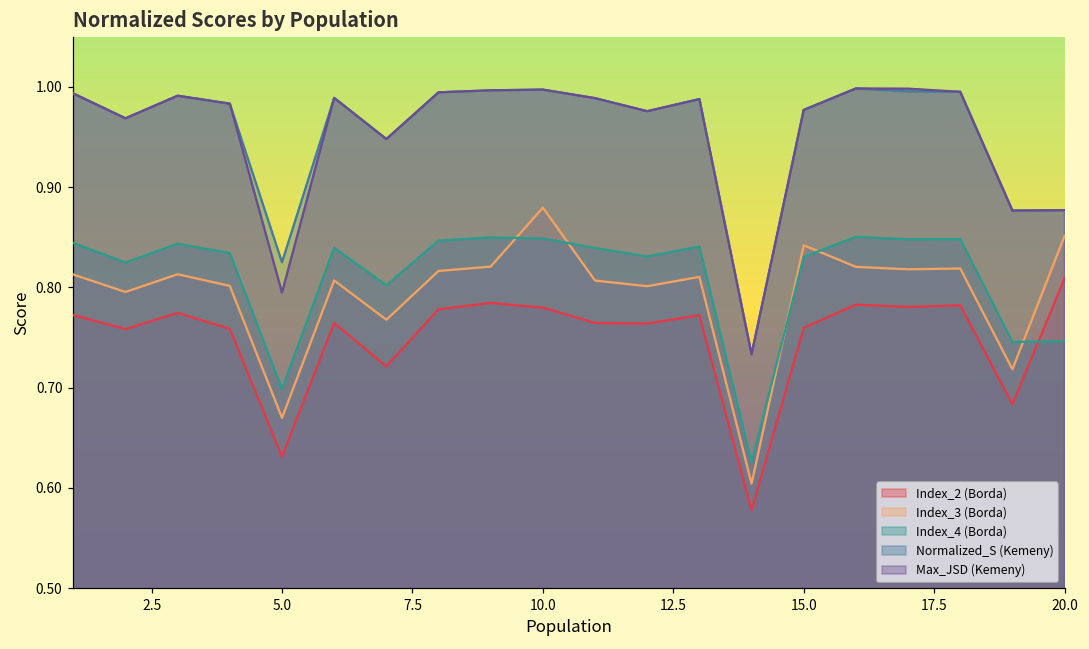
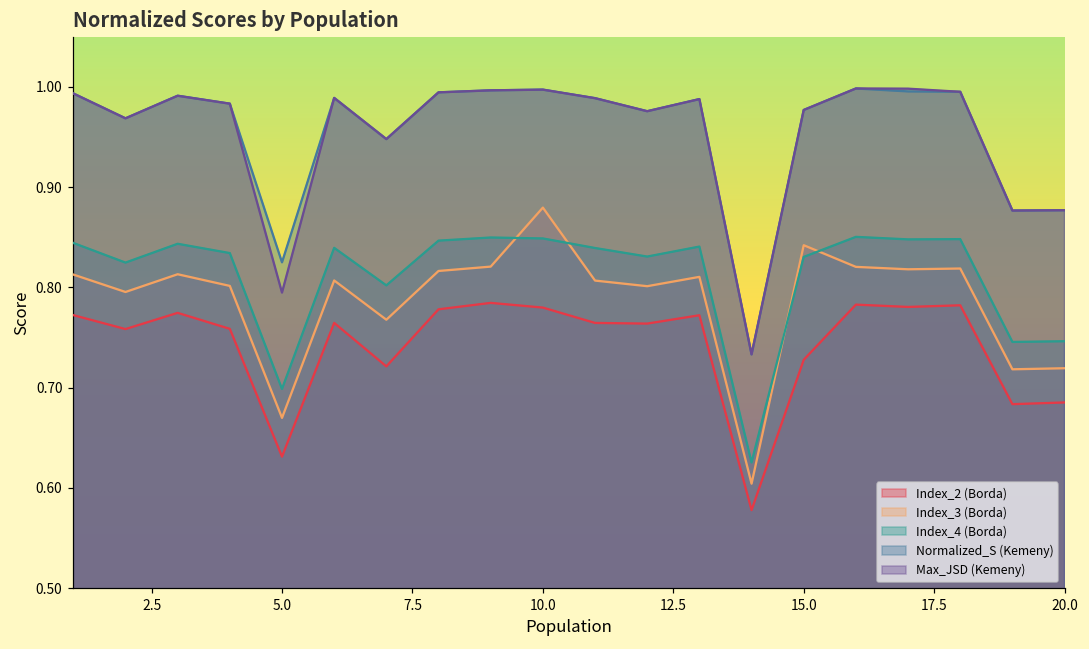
Index_2 (Borda), 15.0: 0.76 -> 0.73
Index_2 (Borda), 20.0: 0.81 -> 0.69
Index_3 (Borda), 20.0: 0.85 -> 0.72
